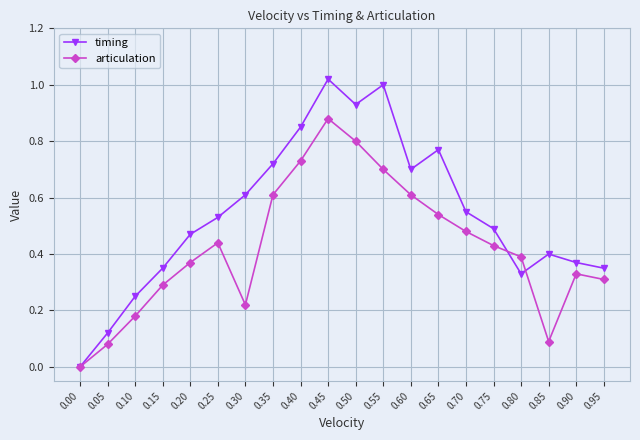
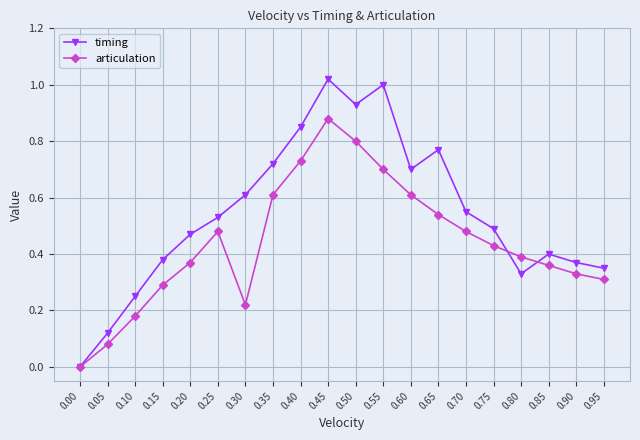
timing, 0.15: 0.35 -> 0.38
articulation, 0.25: 0.44 -> 0.48
articulation, 0.85: 0.09 -> 0.36
